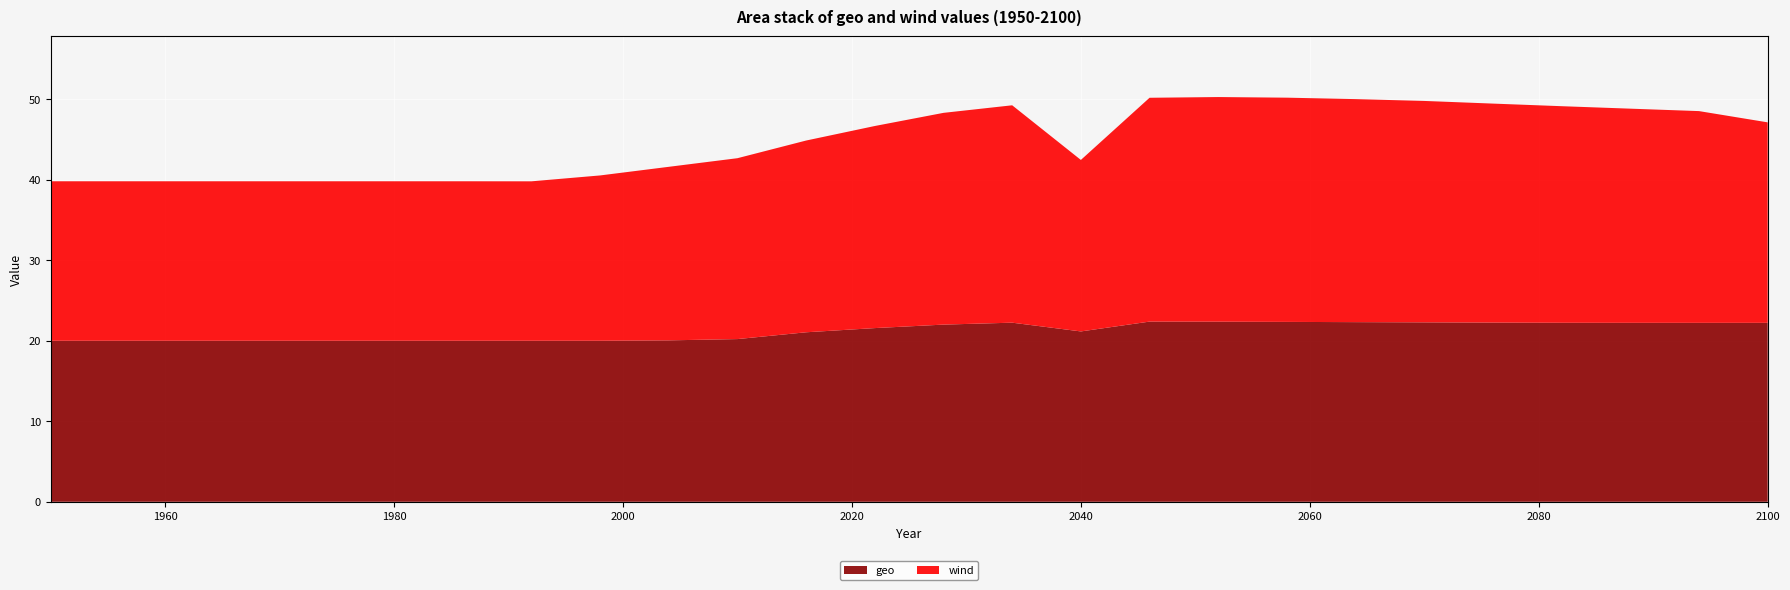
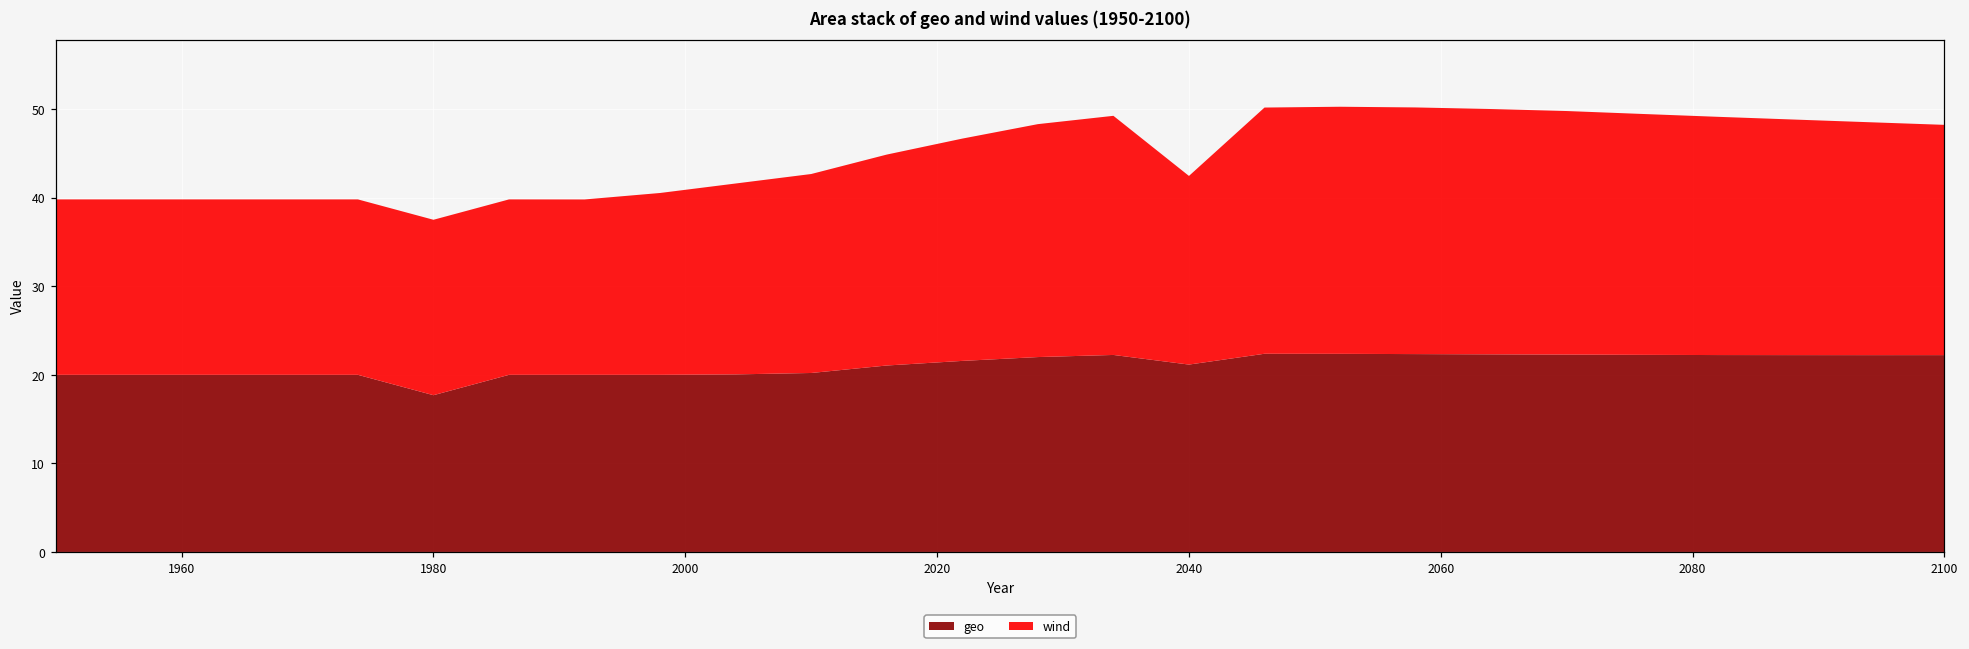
geo, 1980: 20 -> 18
wind, 2100: 25 -> 26
